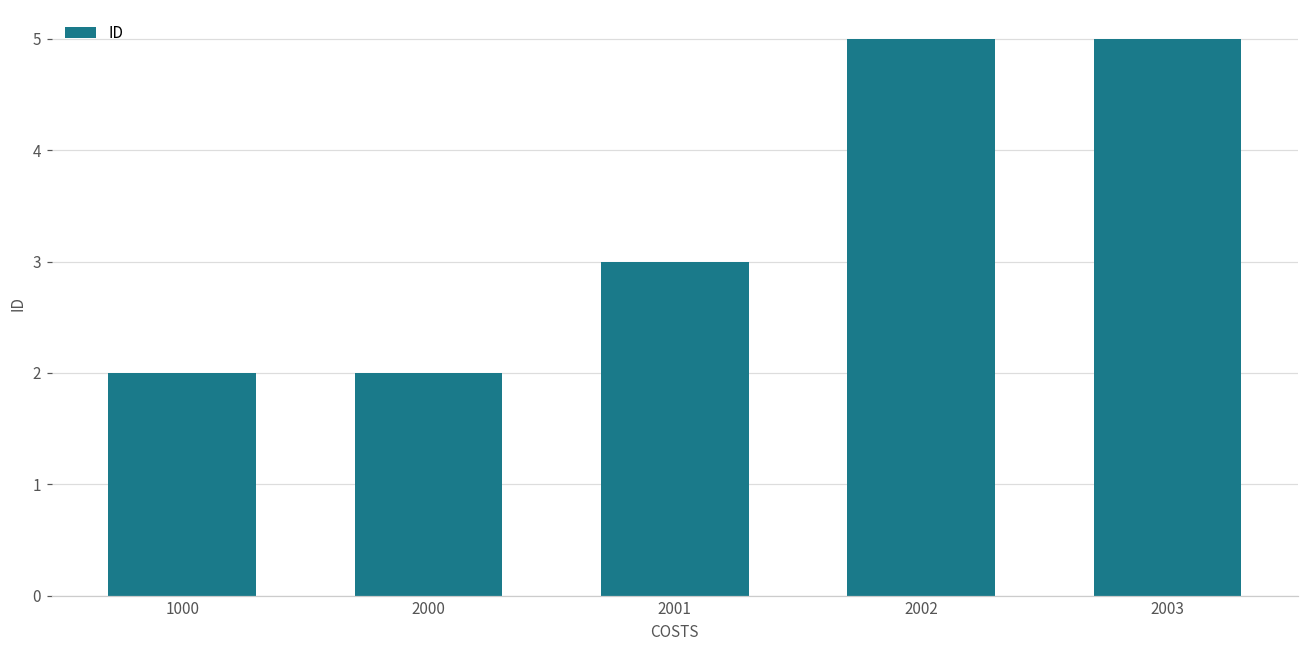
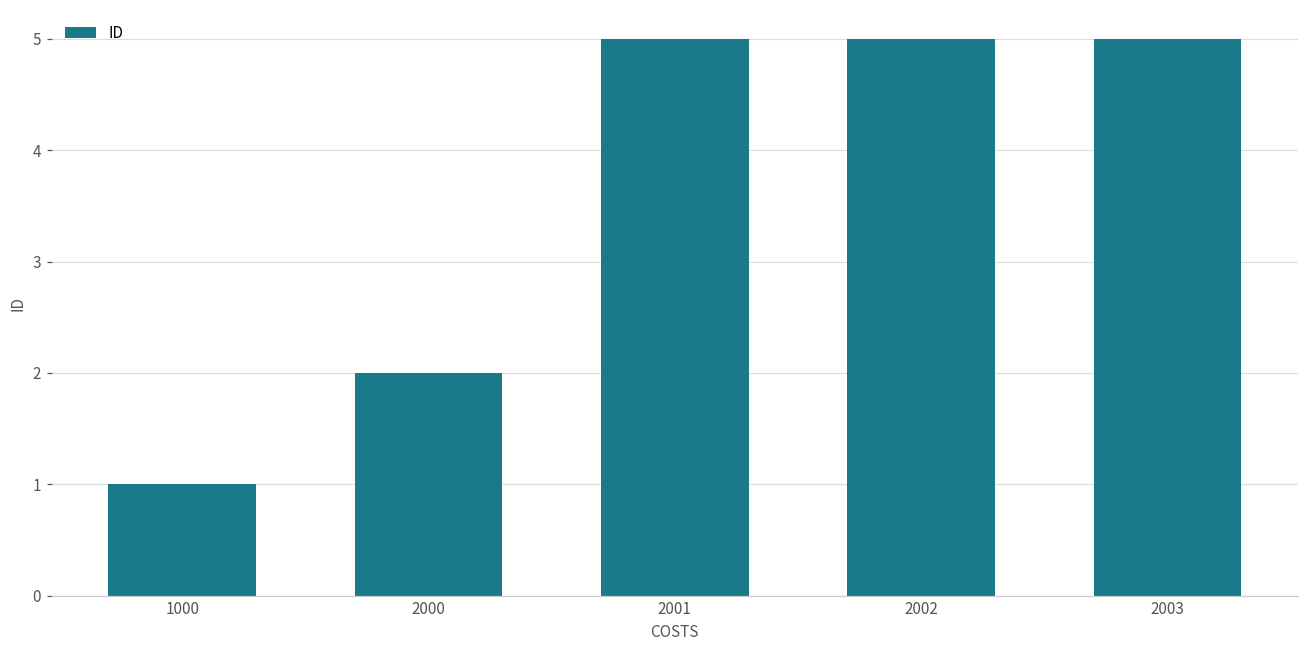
1000: 2 -> 1
2001: 3 -> 5
